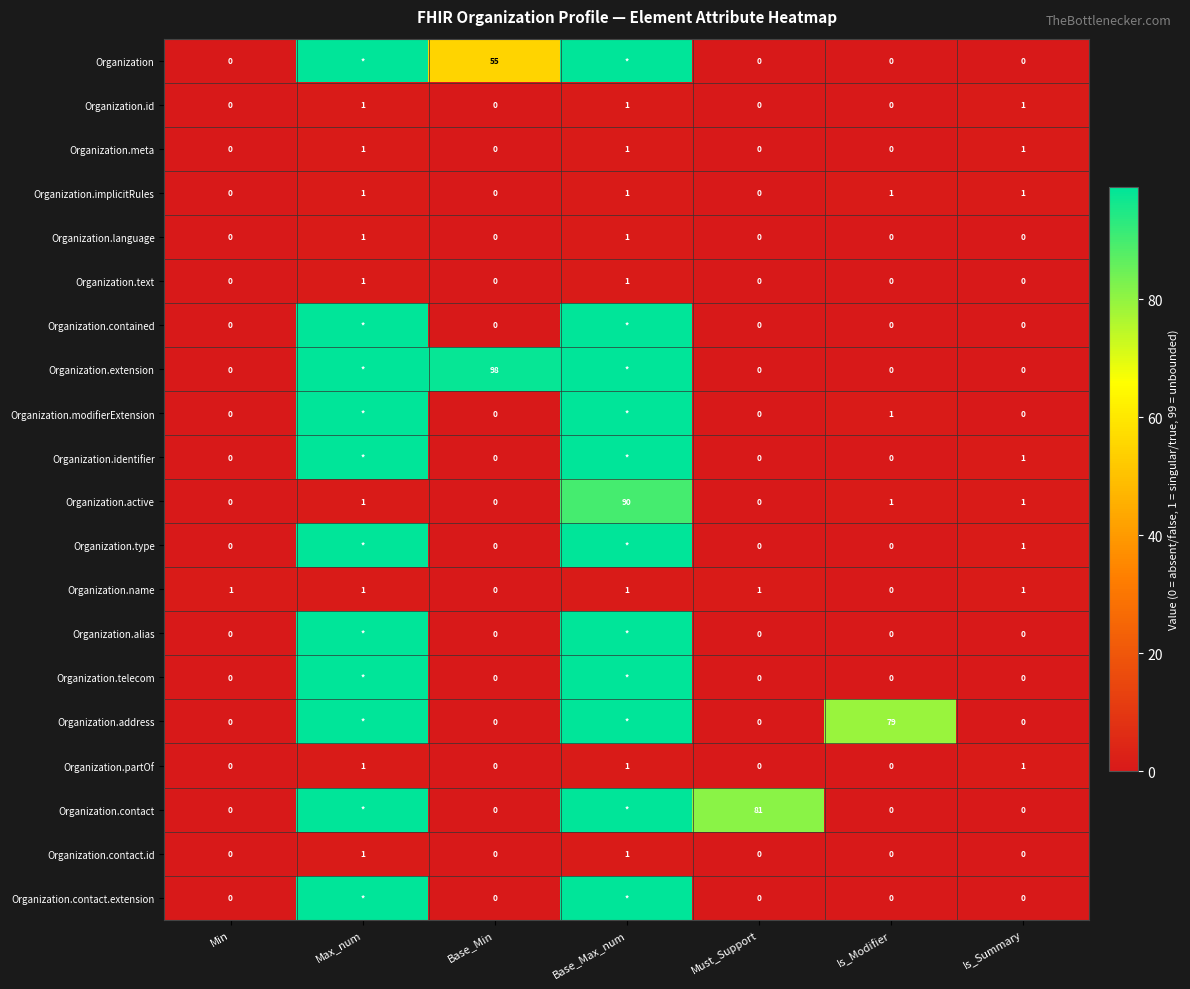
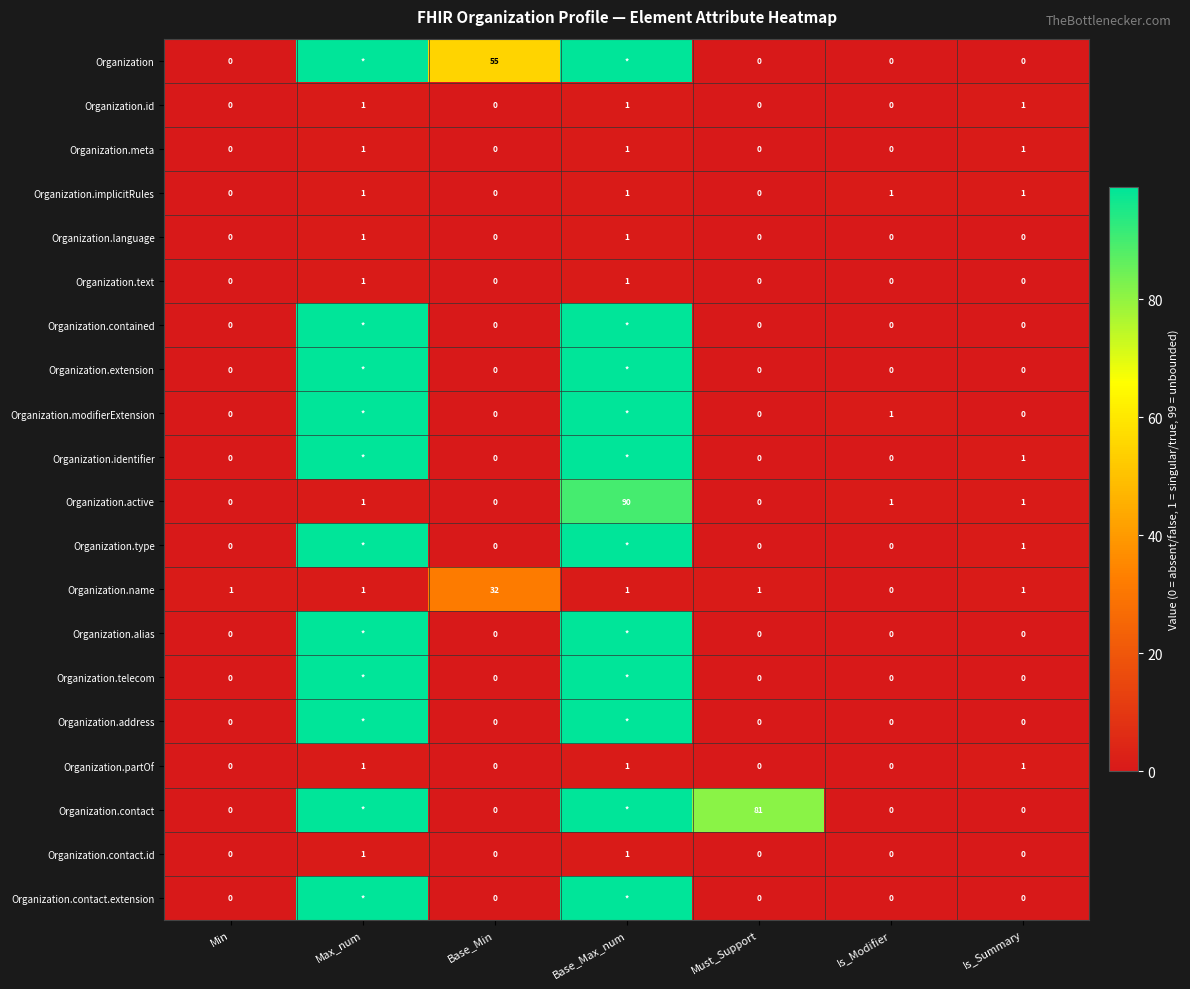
Organization.extension, Base_Min: 98 -> 0
Organization.name, Base_Min: 0 -> 32
Organization.address, Is_Modifier: 79 -> 0
